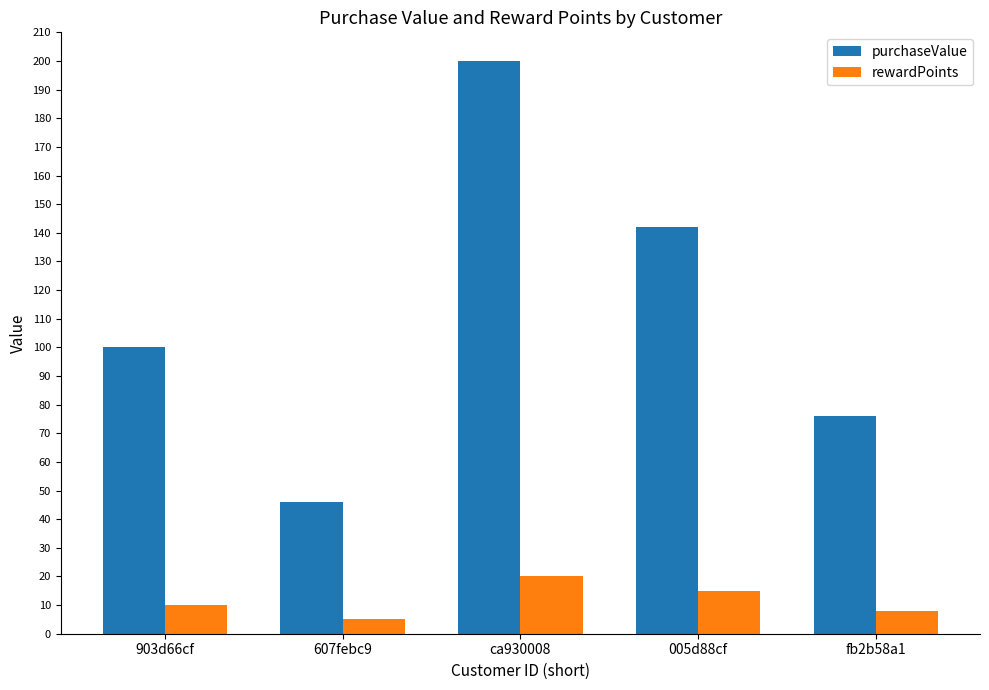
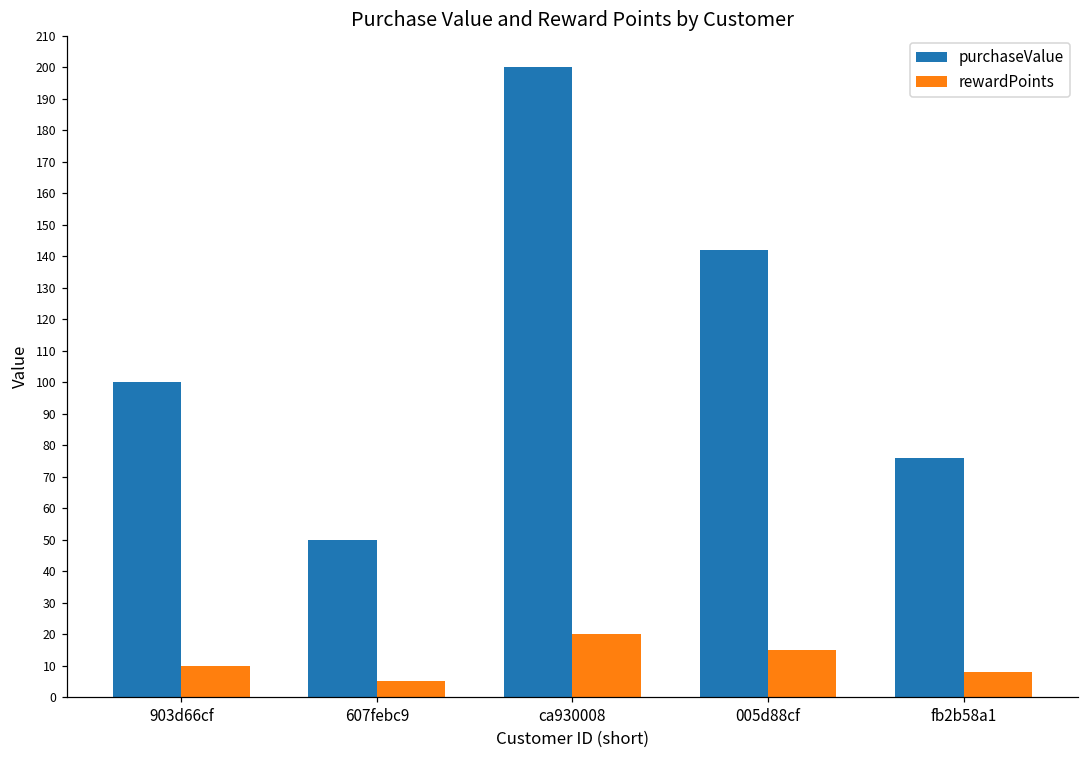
purchaseValue, 607febc9: 46 -> 50
